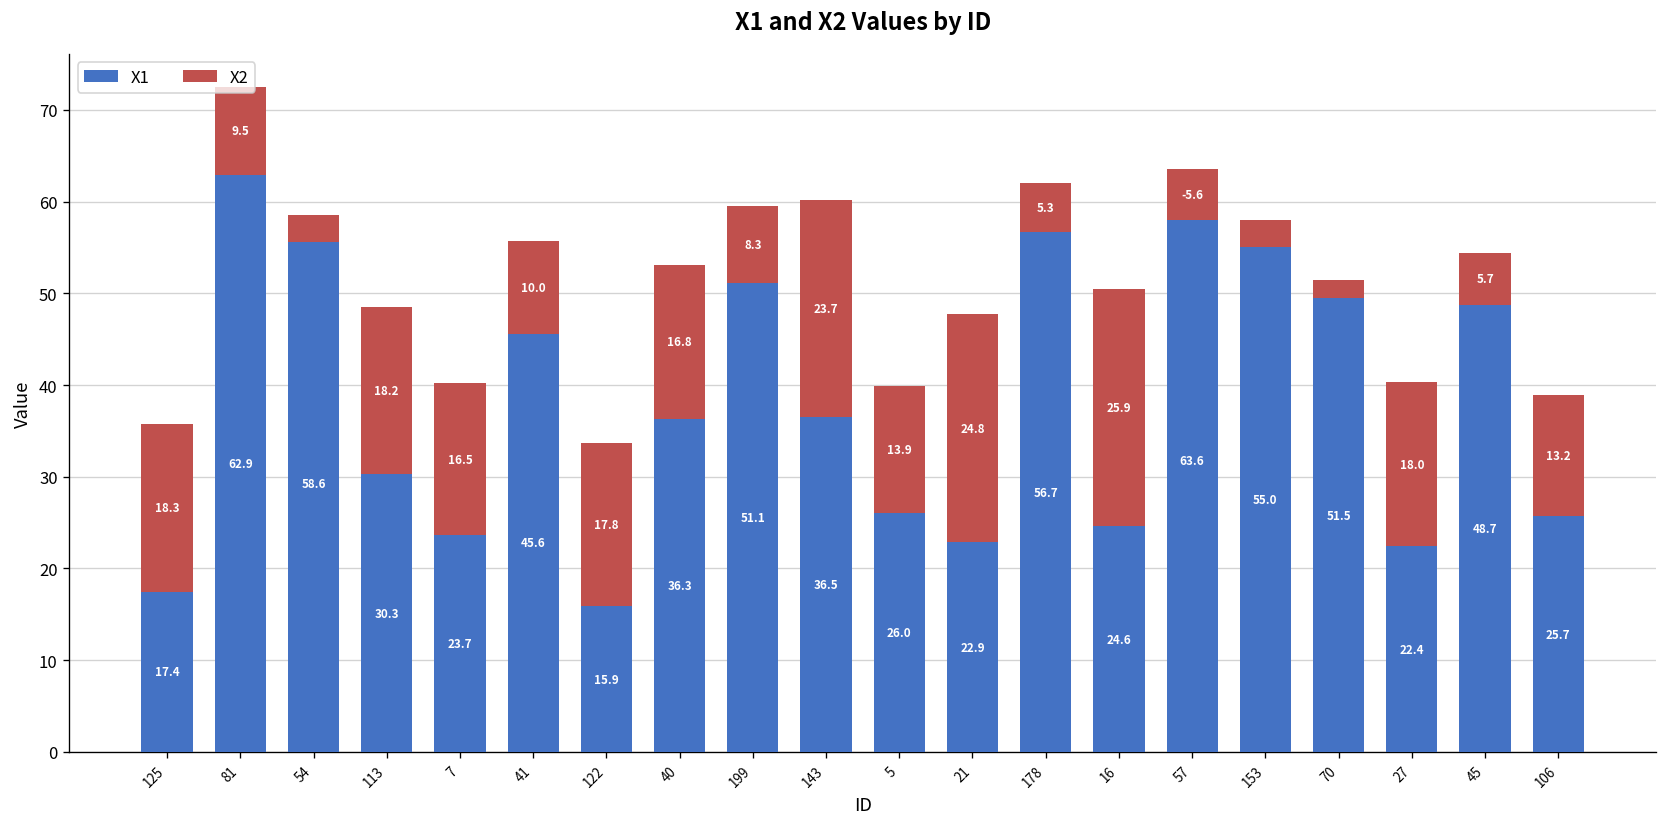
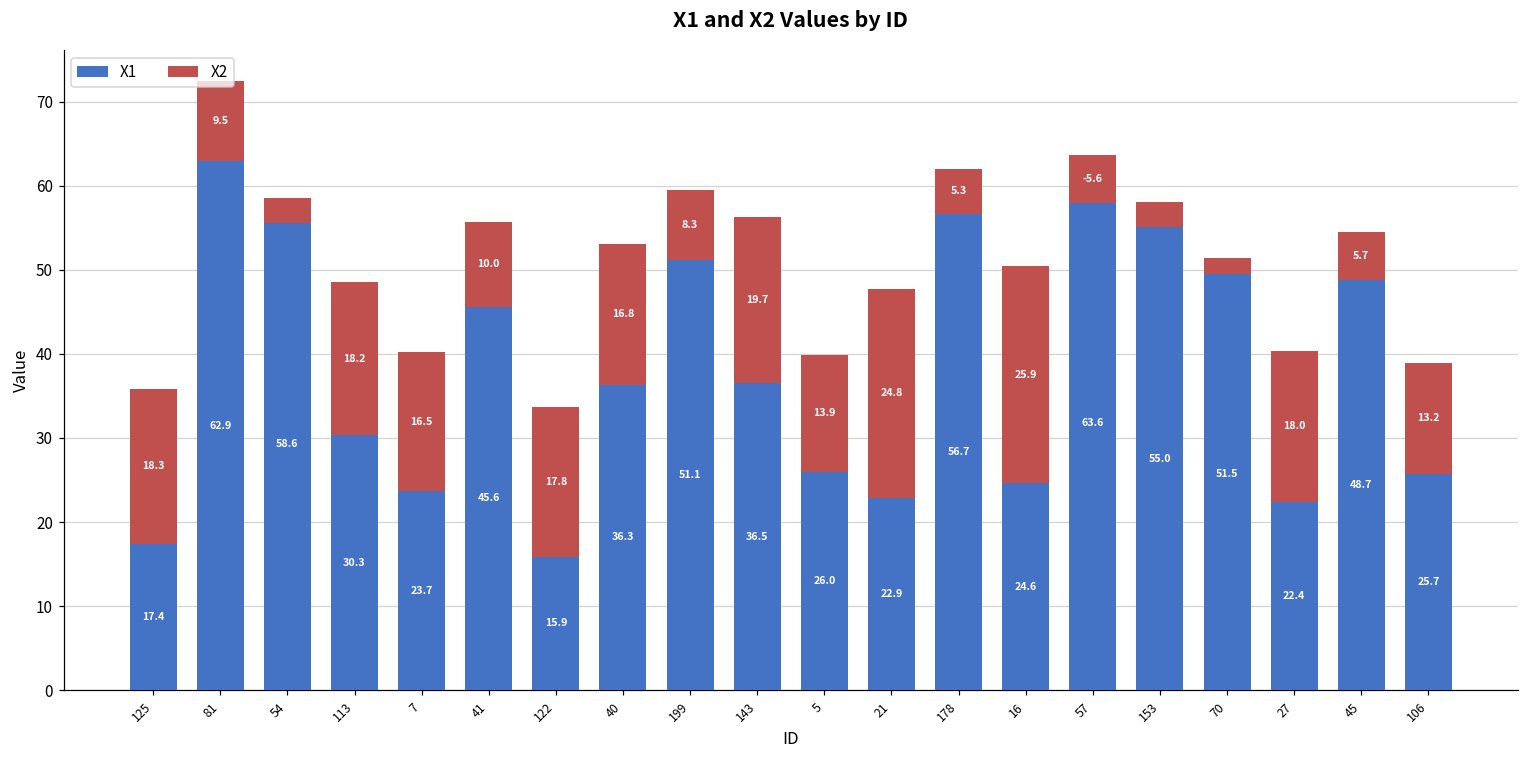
X2, 143: 23.7 -> 19.7
